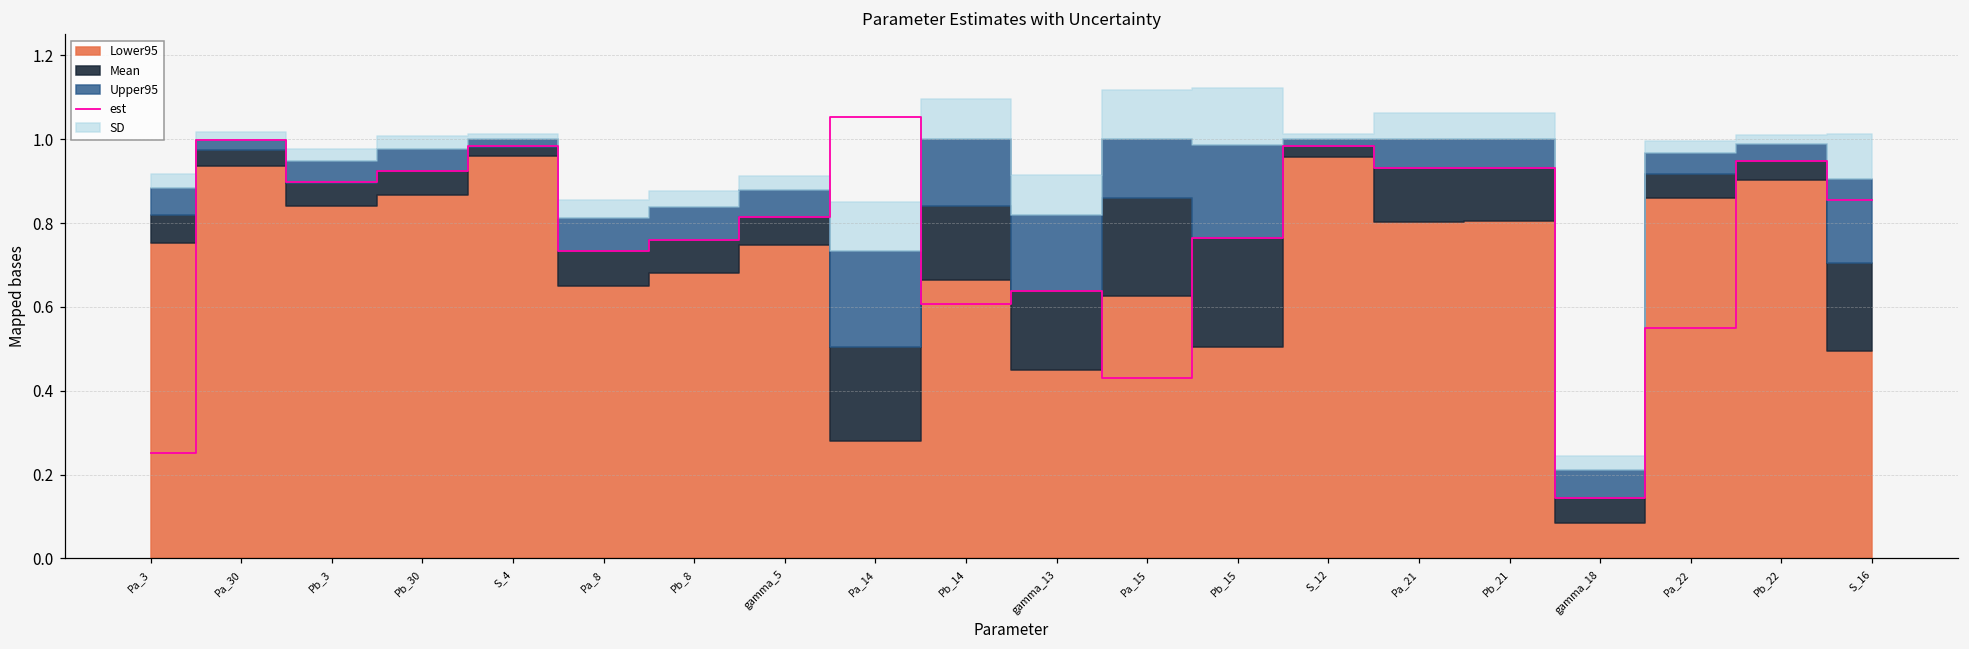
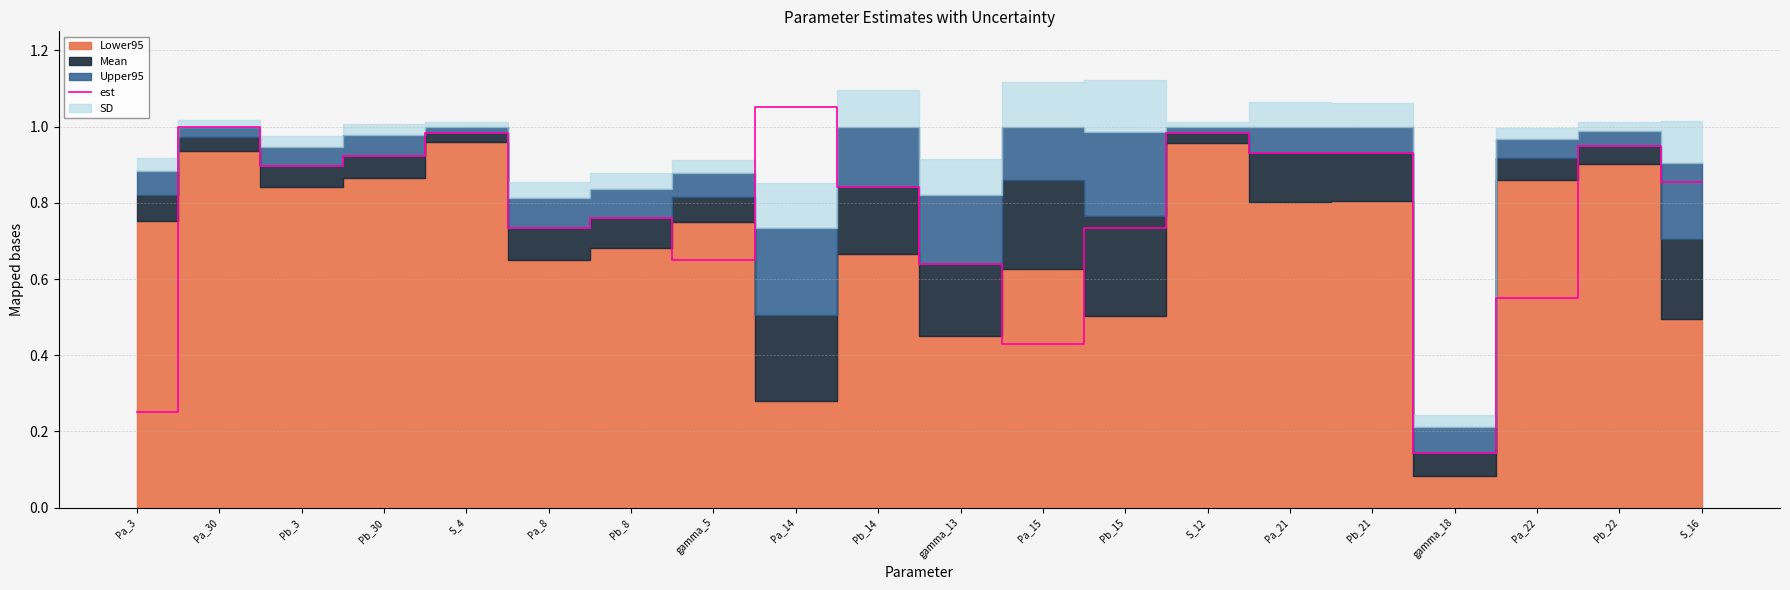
est, gamma_5: 0.82 -> 0.65
est, Pb_14: 0.61 -> 0.84
est, Pb_15: 0.77 -> 0.73
